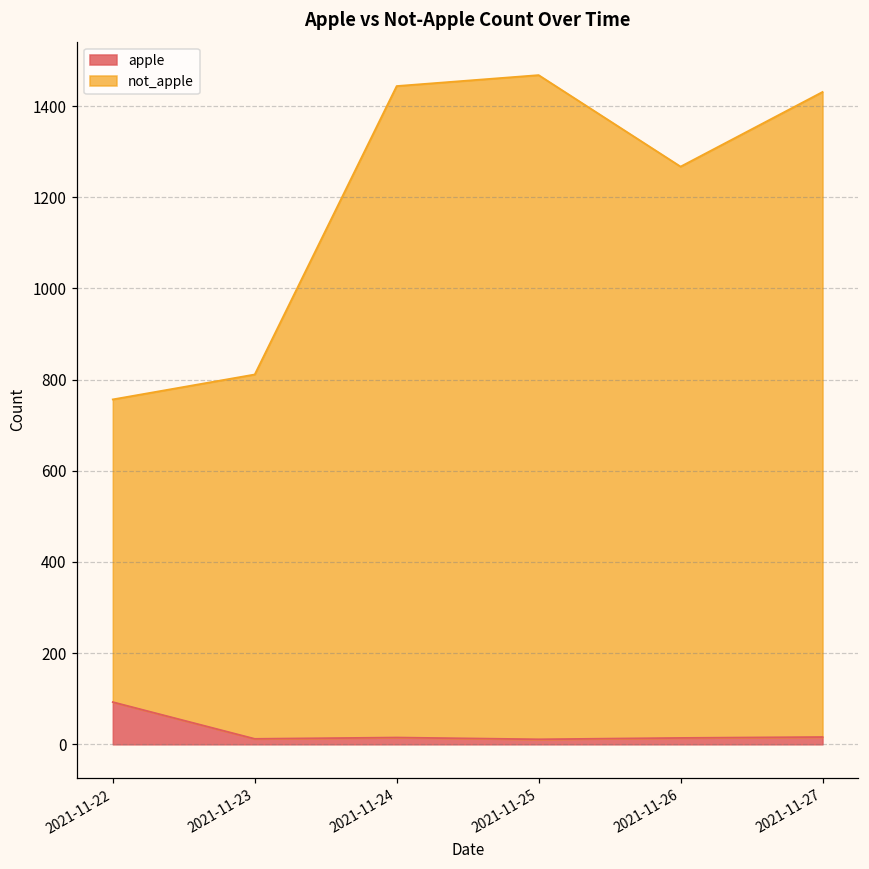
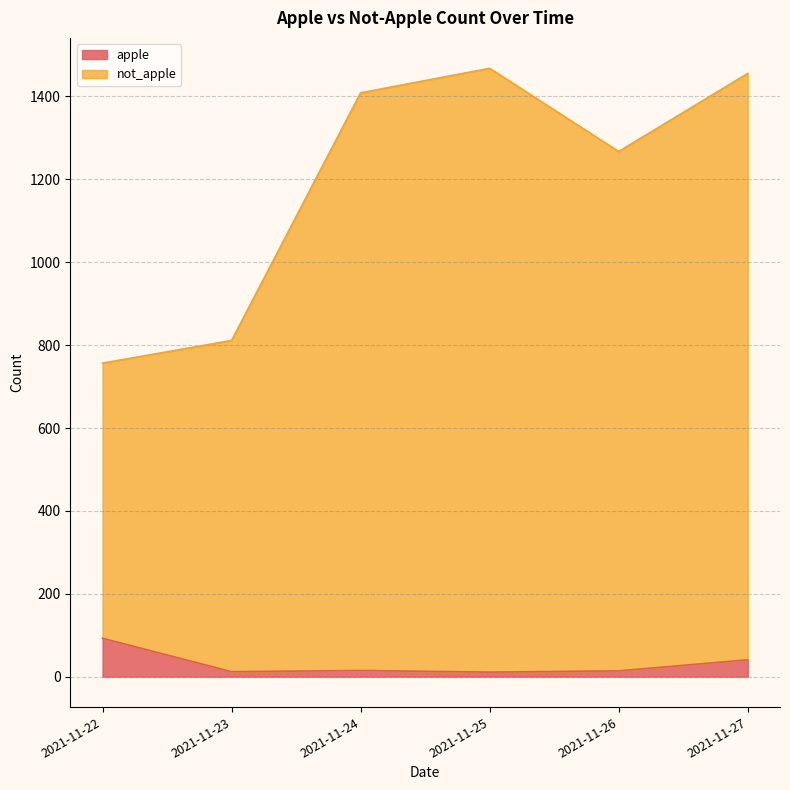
not_apple, 2021-11-24: 1430 -> 1390
apple, 2021-11-27: 20 -> 40
